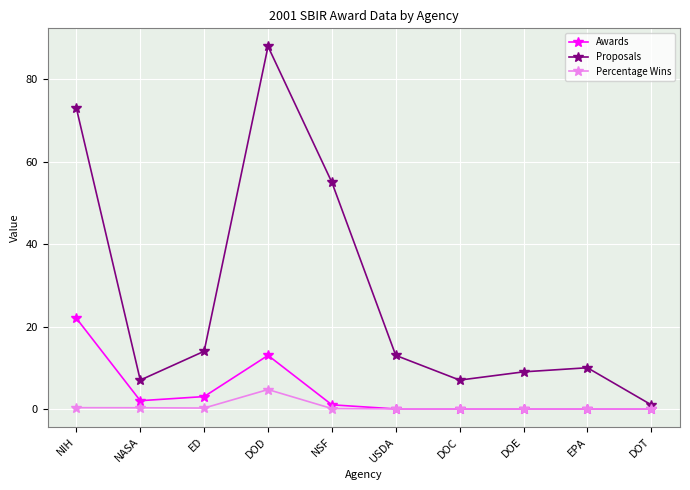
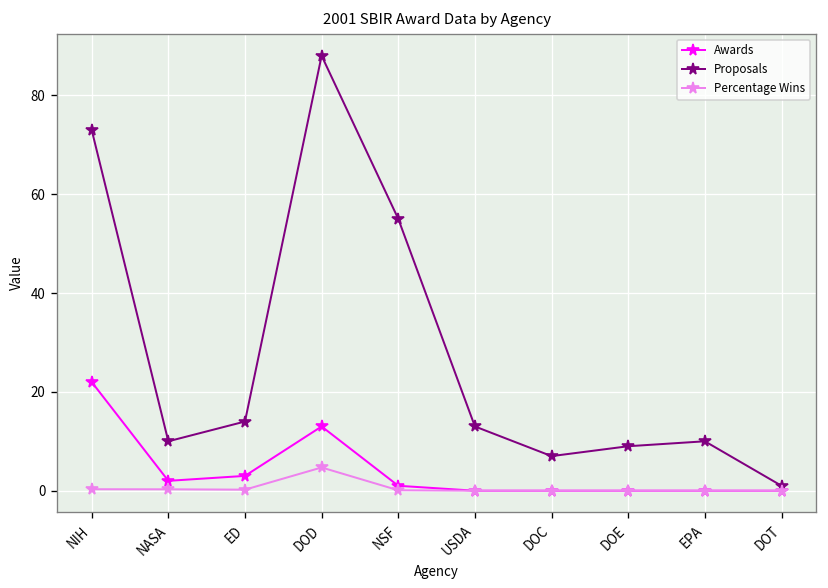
Proposals, NASA: 7 -> 10
